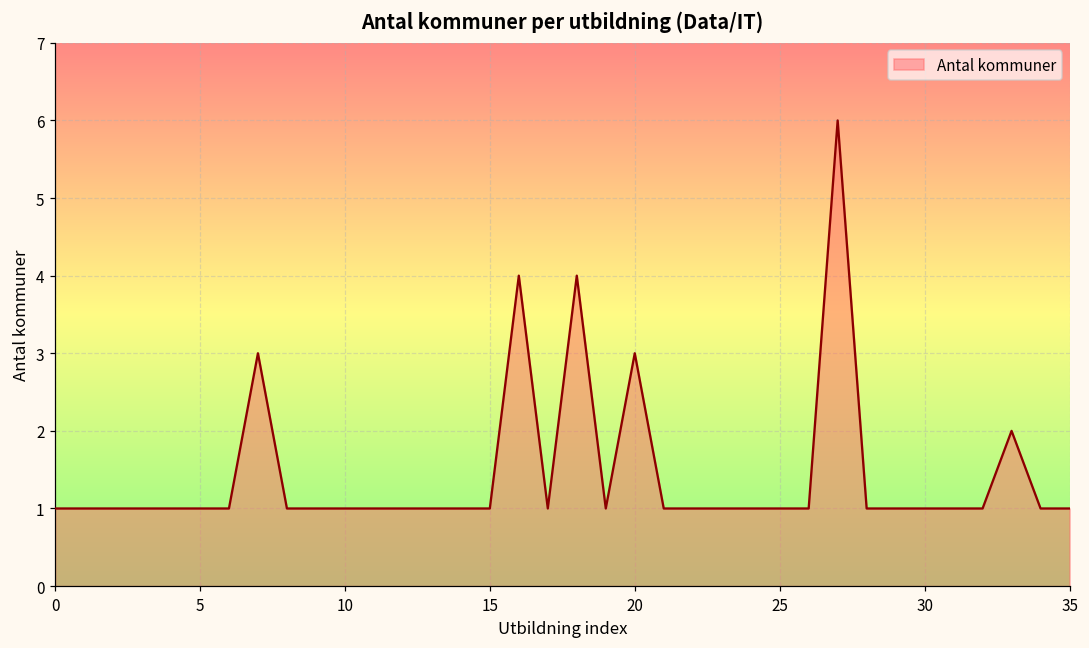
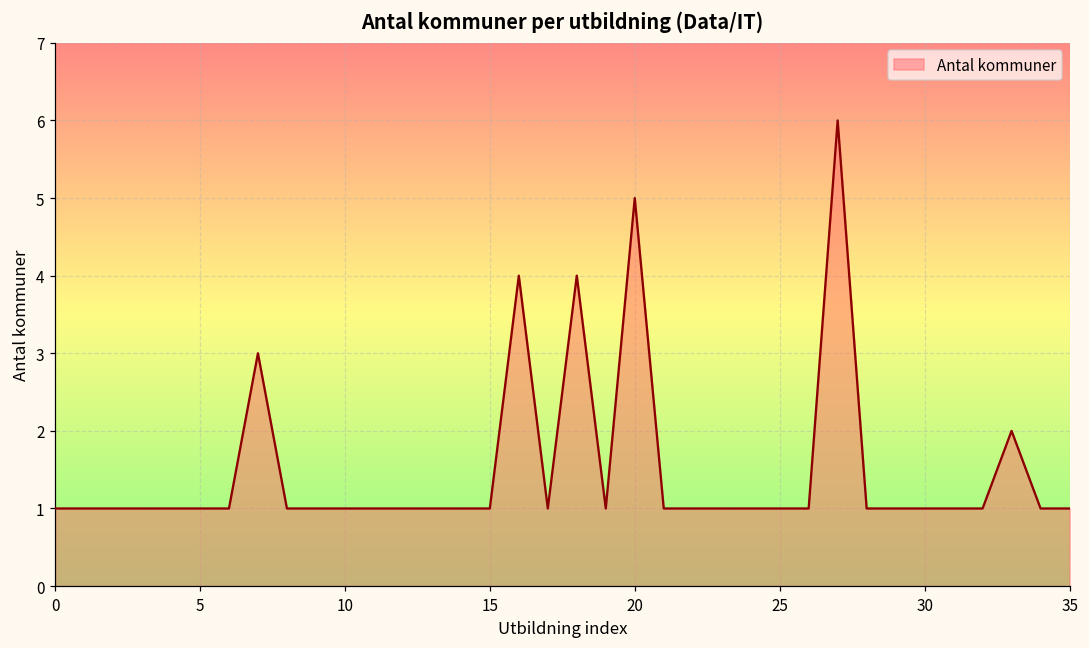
20: 3 -> 5
